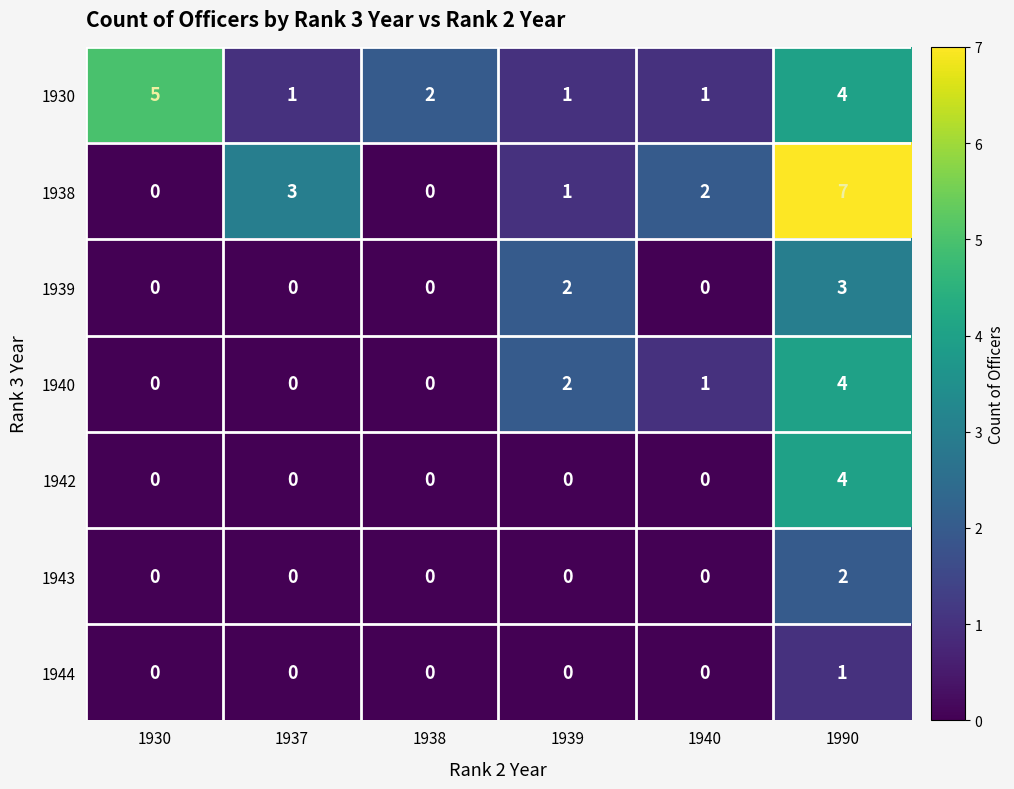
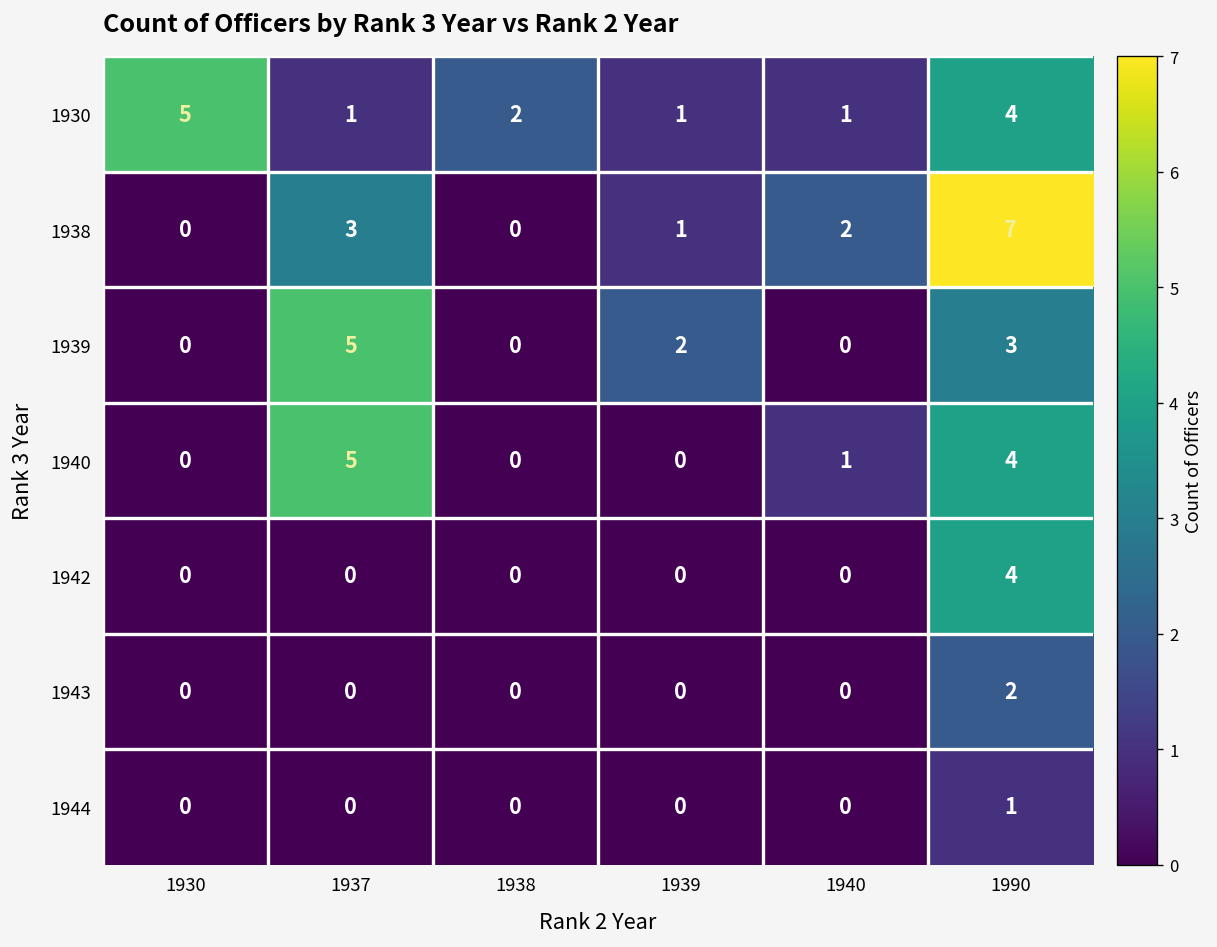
1939, 1937: 0 -> 5
1940, 1937: 0 -> 5
1940, 1939: 2 -> 0
